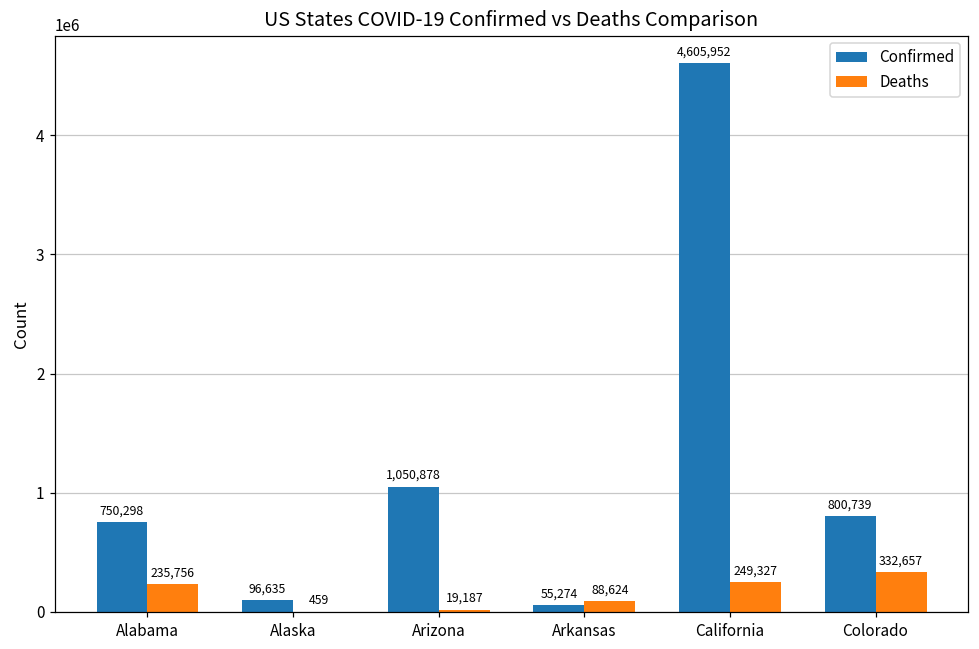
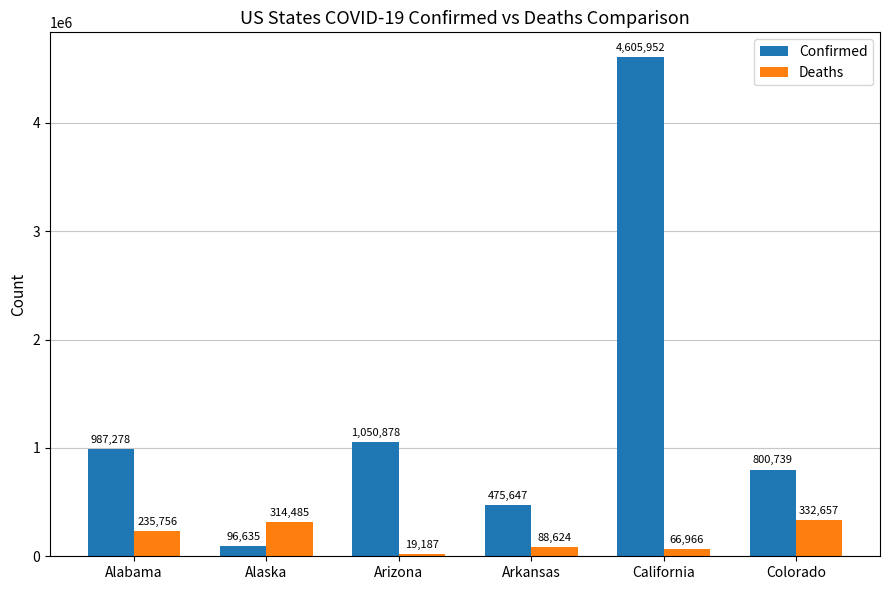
Confirmed, Alabama: 750,298 -> 987,278
Deaths, Alaska: 459 -> 314,485
Confirmed, Arkansas: 55,274 -> 475,647
Deaths, California: 249,327 -> 66,966
